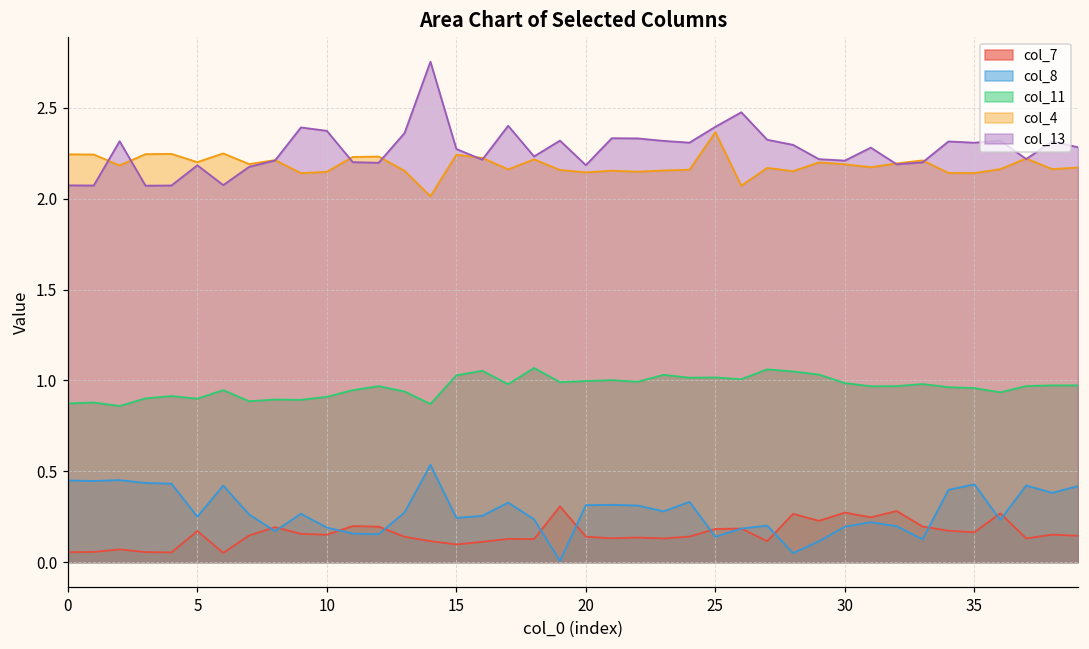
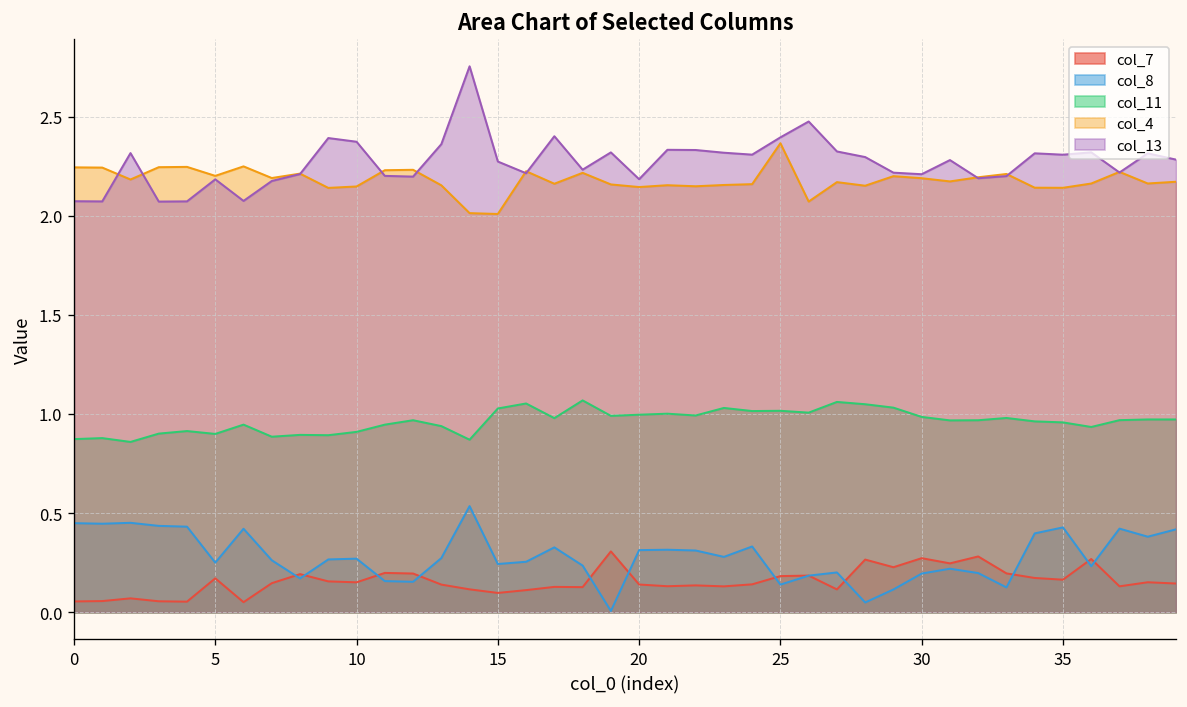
col_8, 10: 0.19 -> 0.27
col_4, 15: 2.24 -> 2.01
